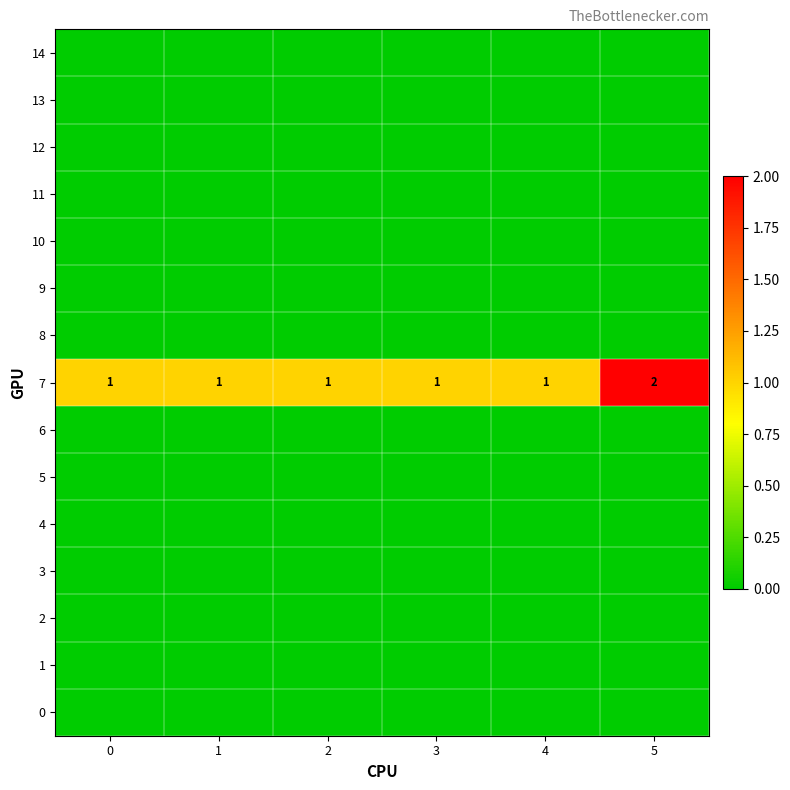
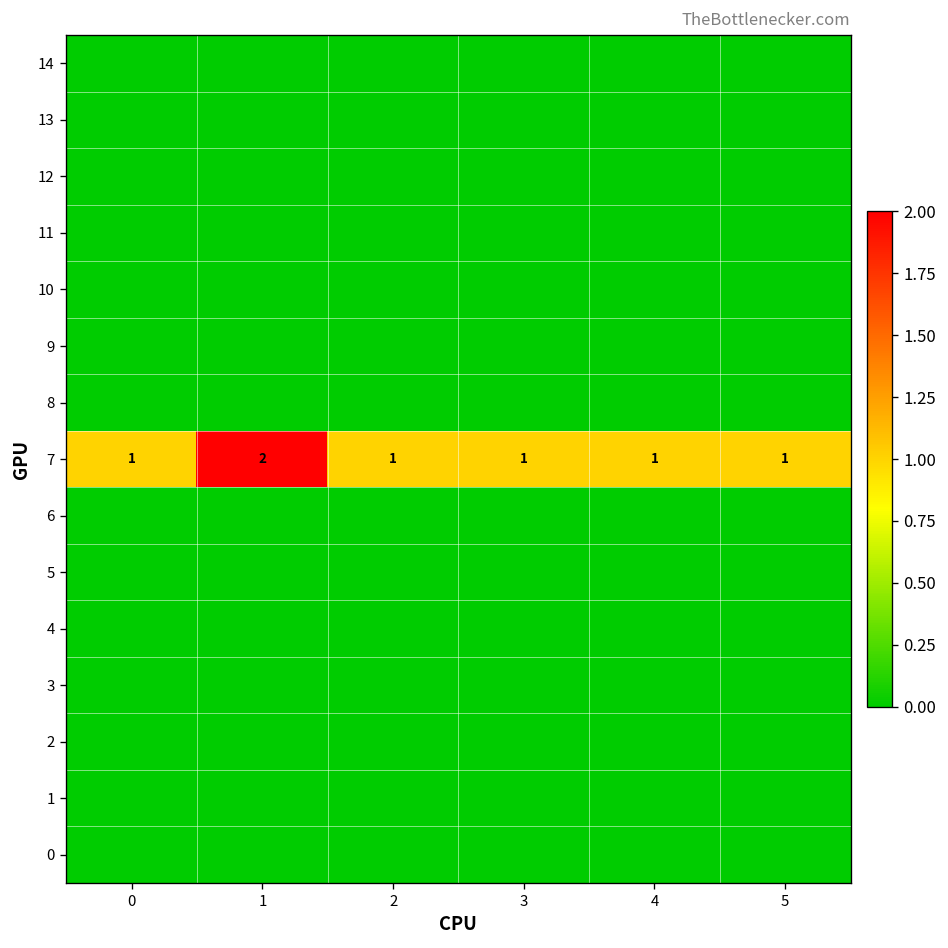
7, 1: 1 -> 2
7, 5: 2 -> 1
